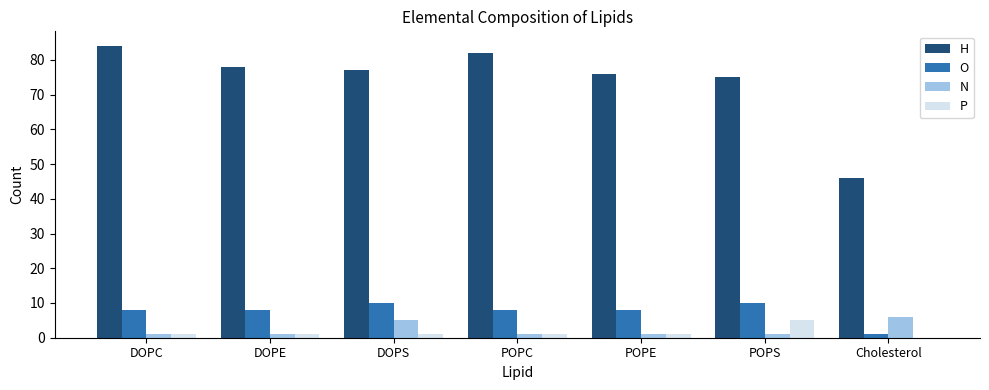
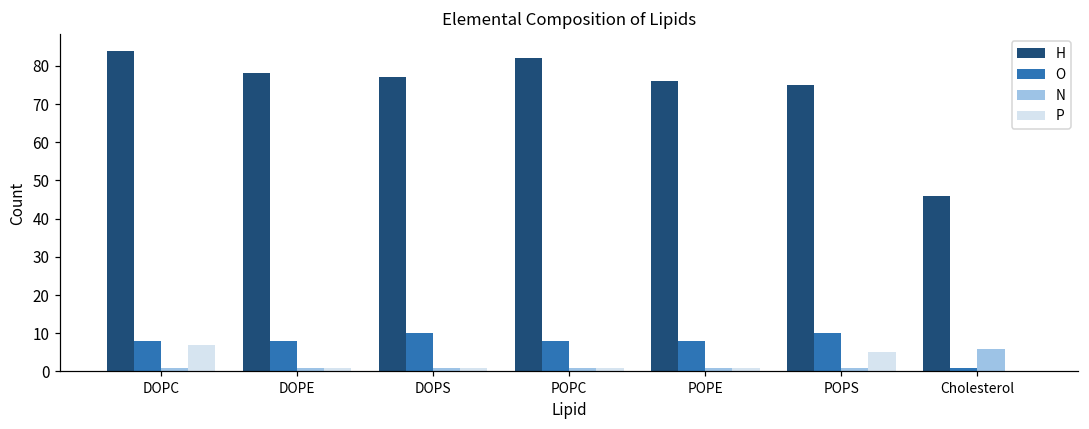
P, DOPC: 1 -> 7
N, DOPS: 5 -> 1
